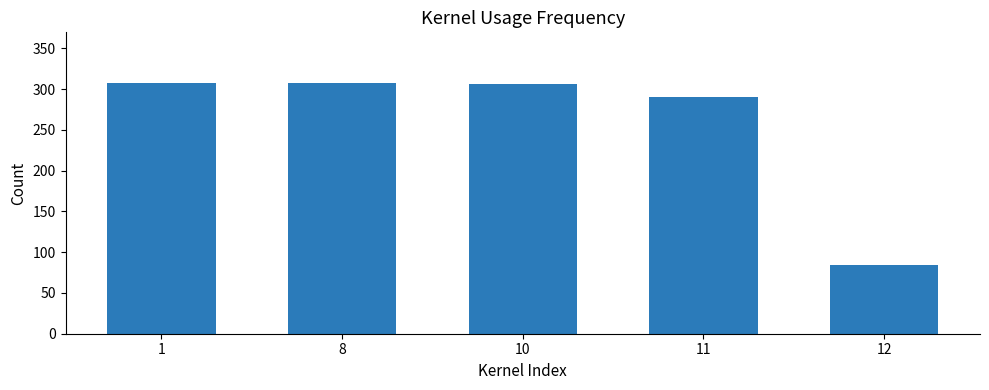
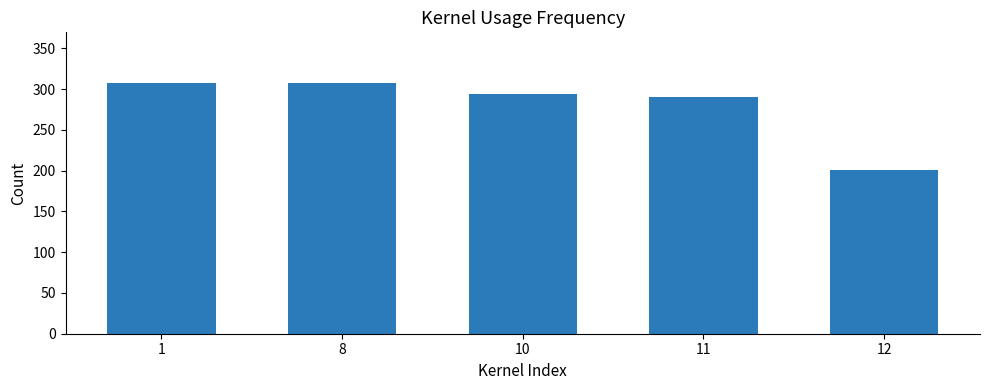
10: 310 -> 290
12: 80 -> 200
